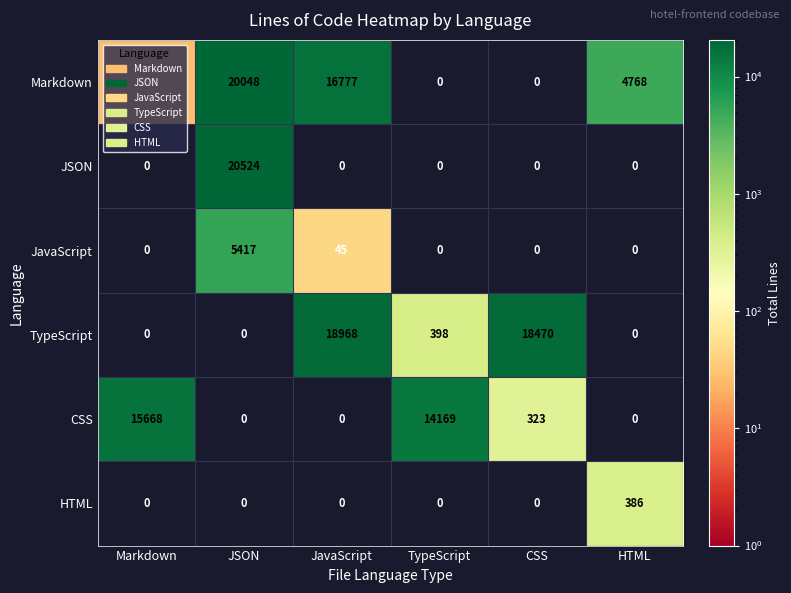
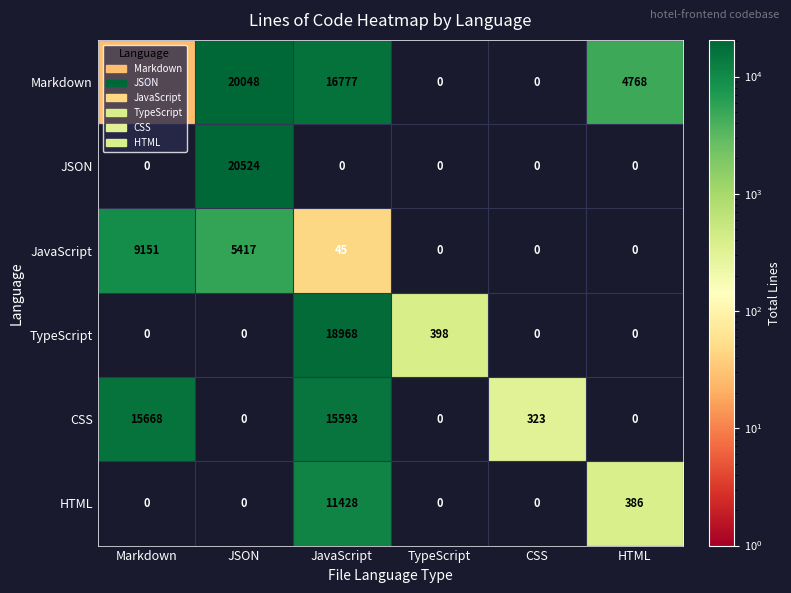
JavaScript, Markdown: 0 -> 9151
TypeScript, CSS: 18470 -> 0
CSS, JavaScript: 0 -> 15593
CSS, TypeScript: 14169 -> 0
HTML, JavaScript: 0 -> 11428
